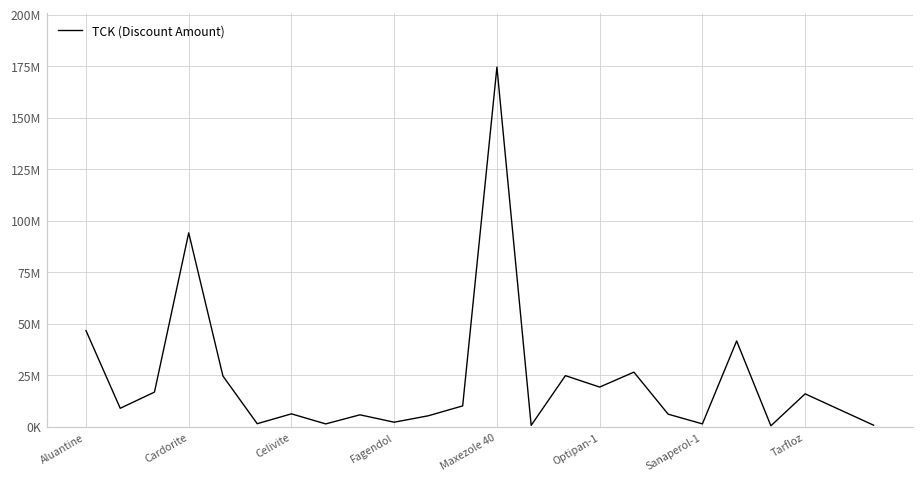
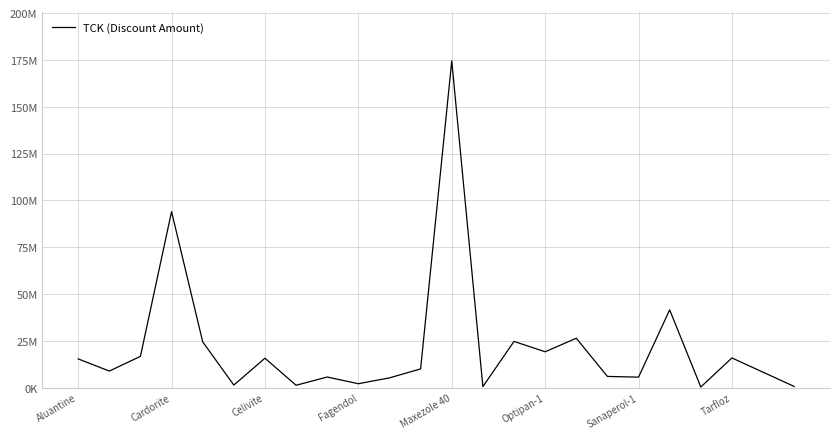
Aluantine: 47000000 -> 15000000
Celivite: 6000000 -> 16000000
Sanaperol-1: 1000000 -> 6000000
